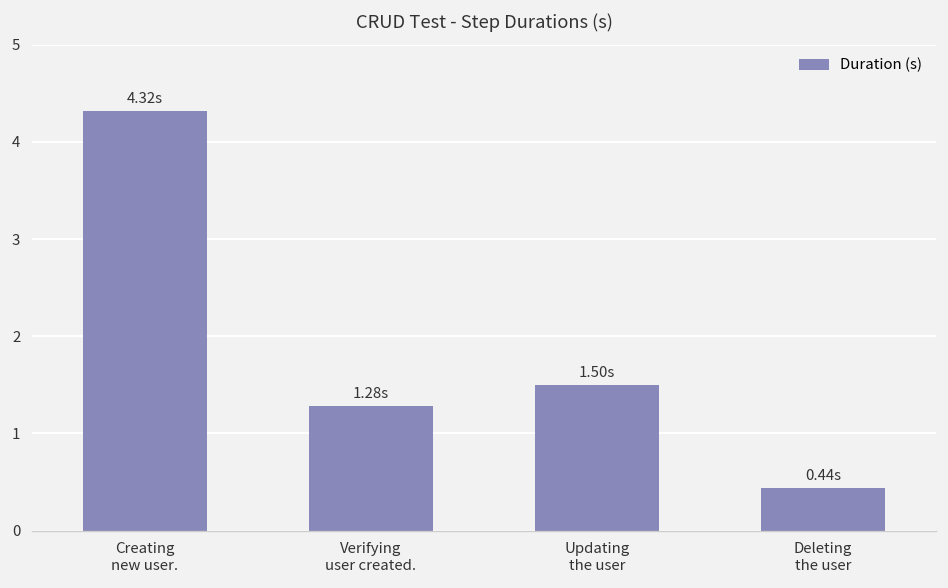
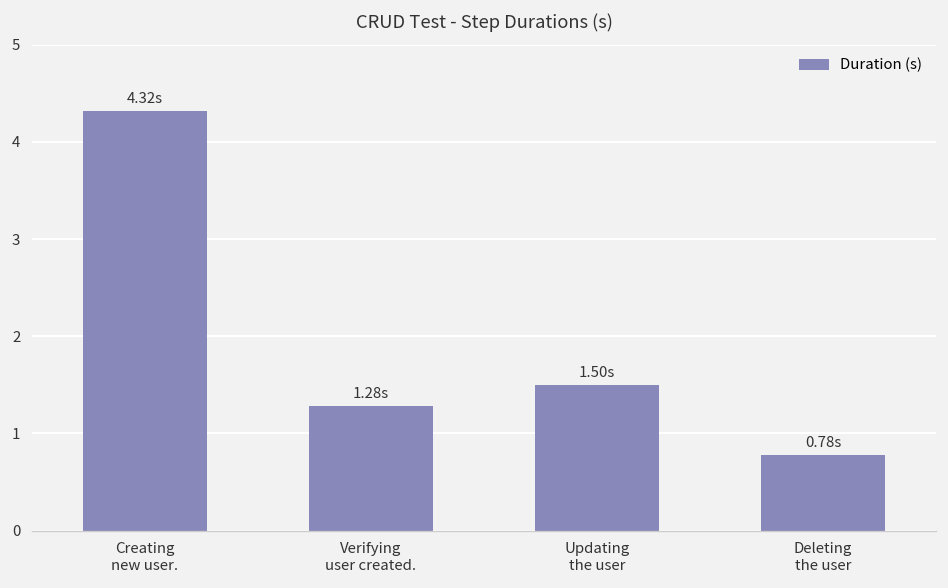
Deleting the user: 0.44s -> 0.78s
